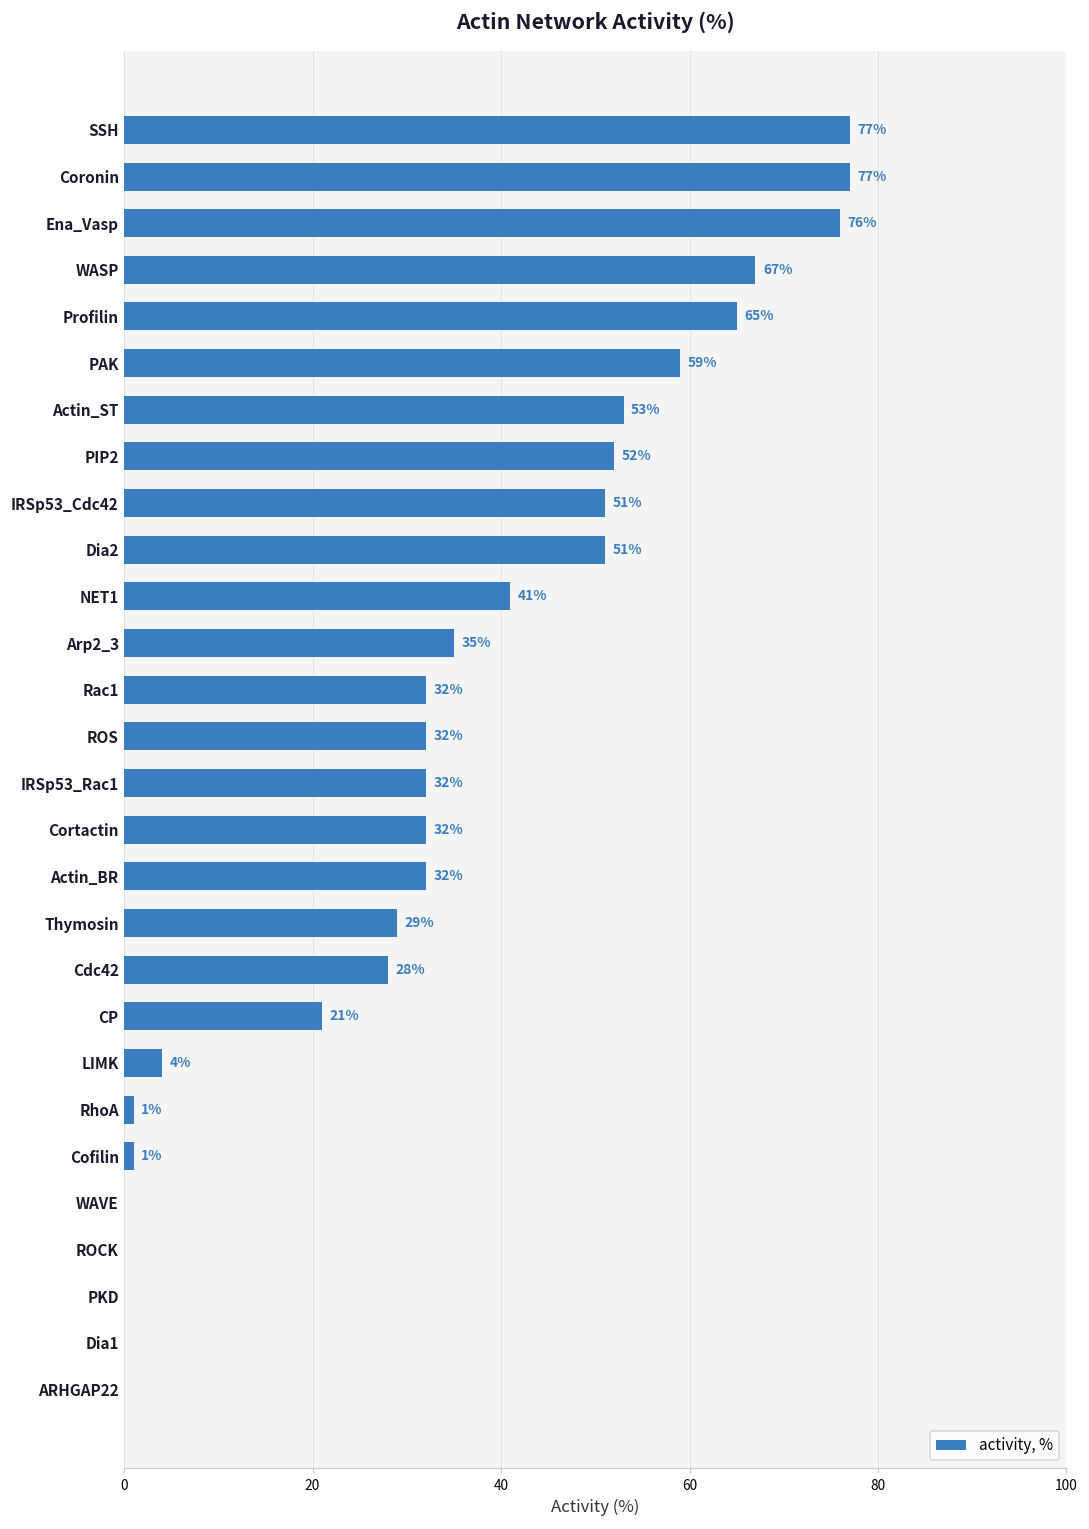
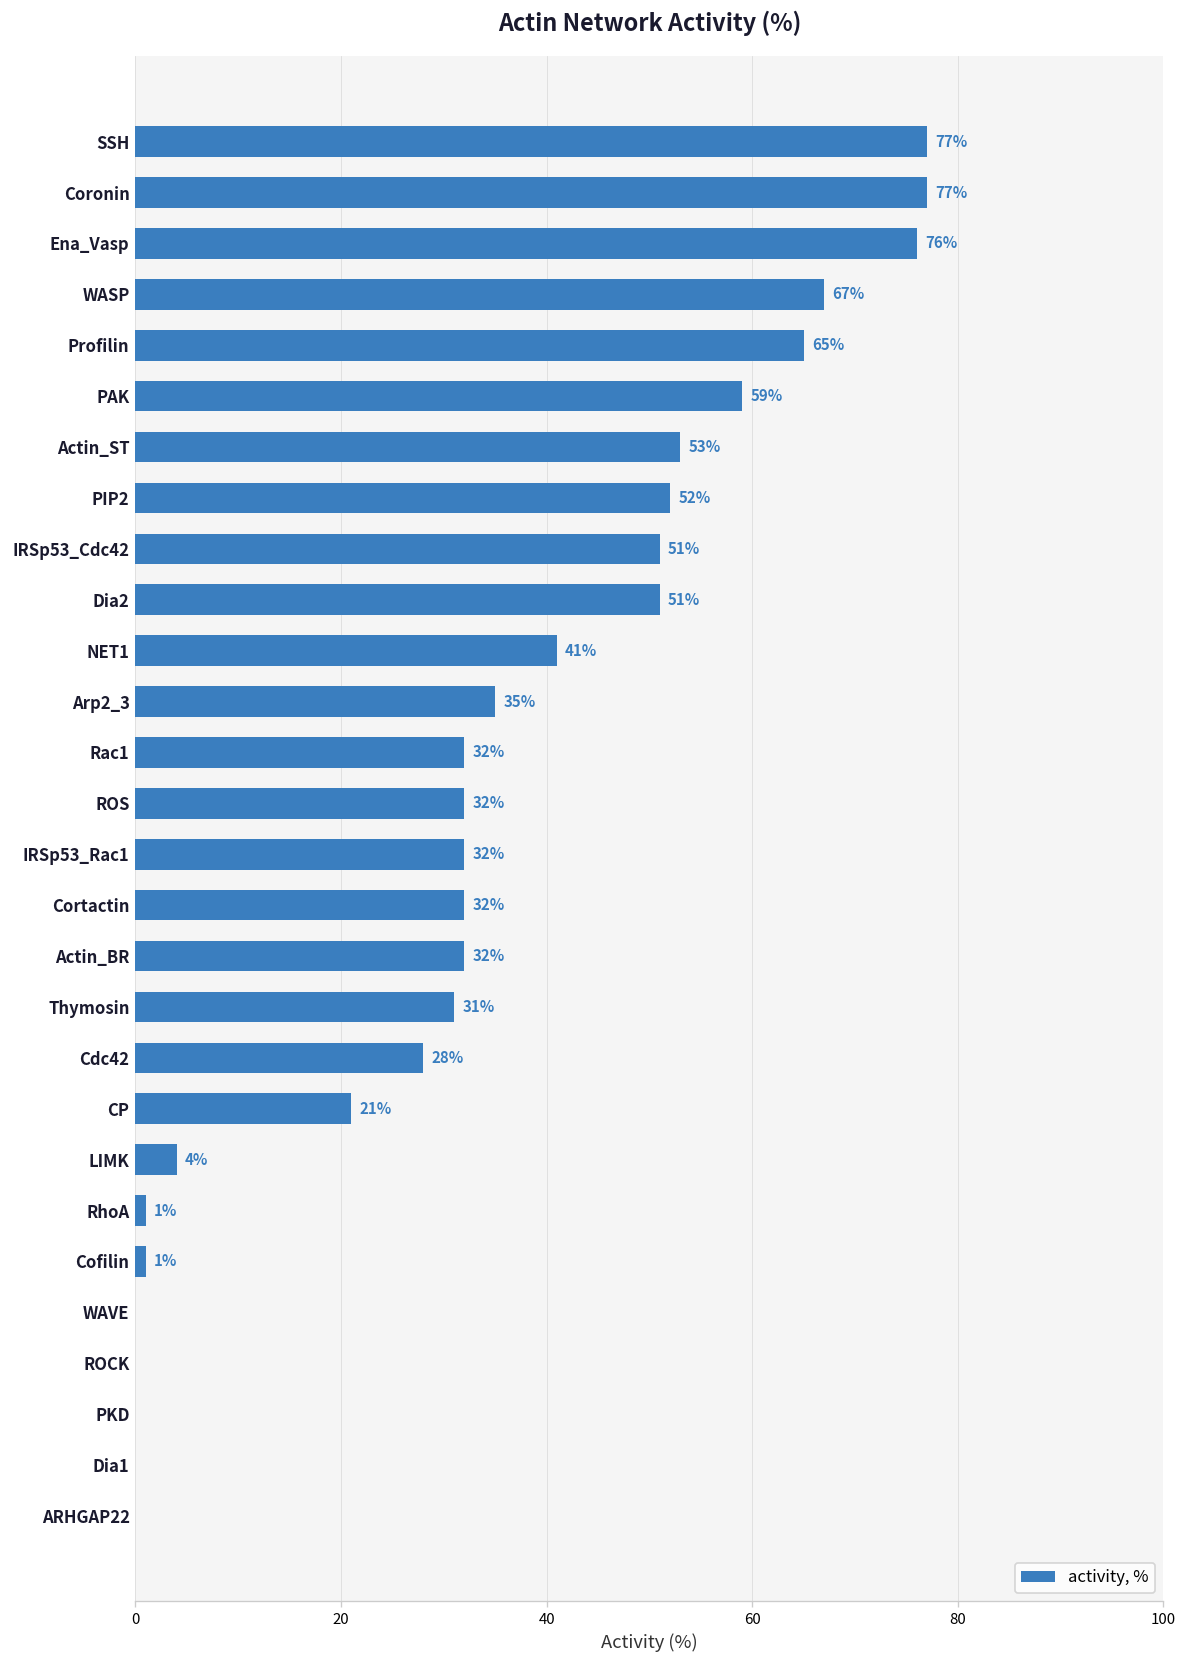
Thymosin: 29% -> 31%
